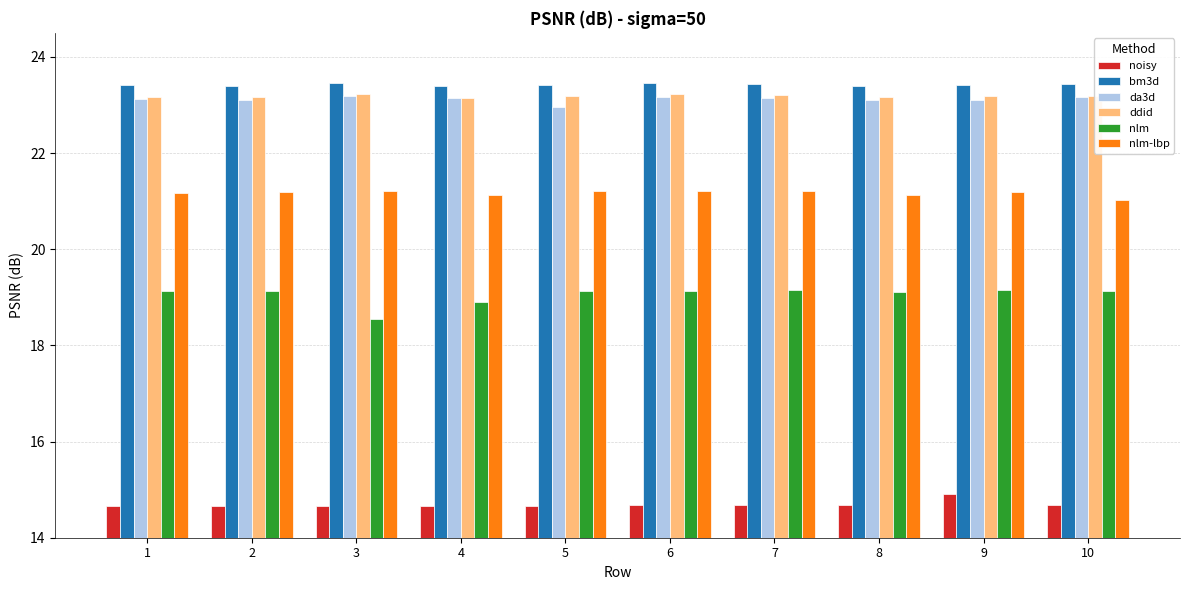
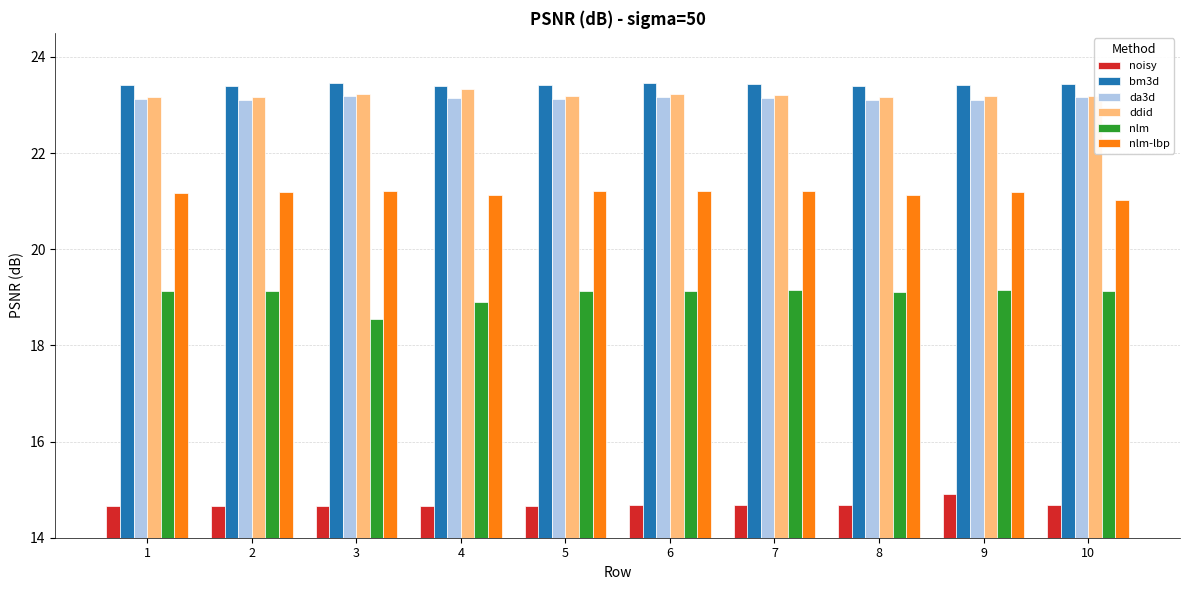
ddid, 4: 23.2 -> 23.3
da3d, 5: 23.0 -> 23.1
